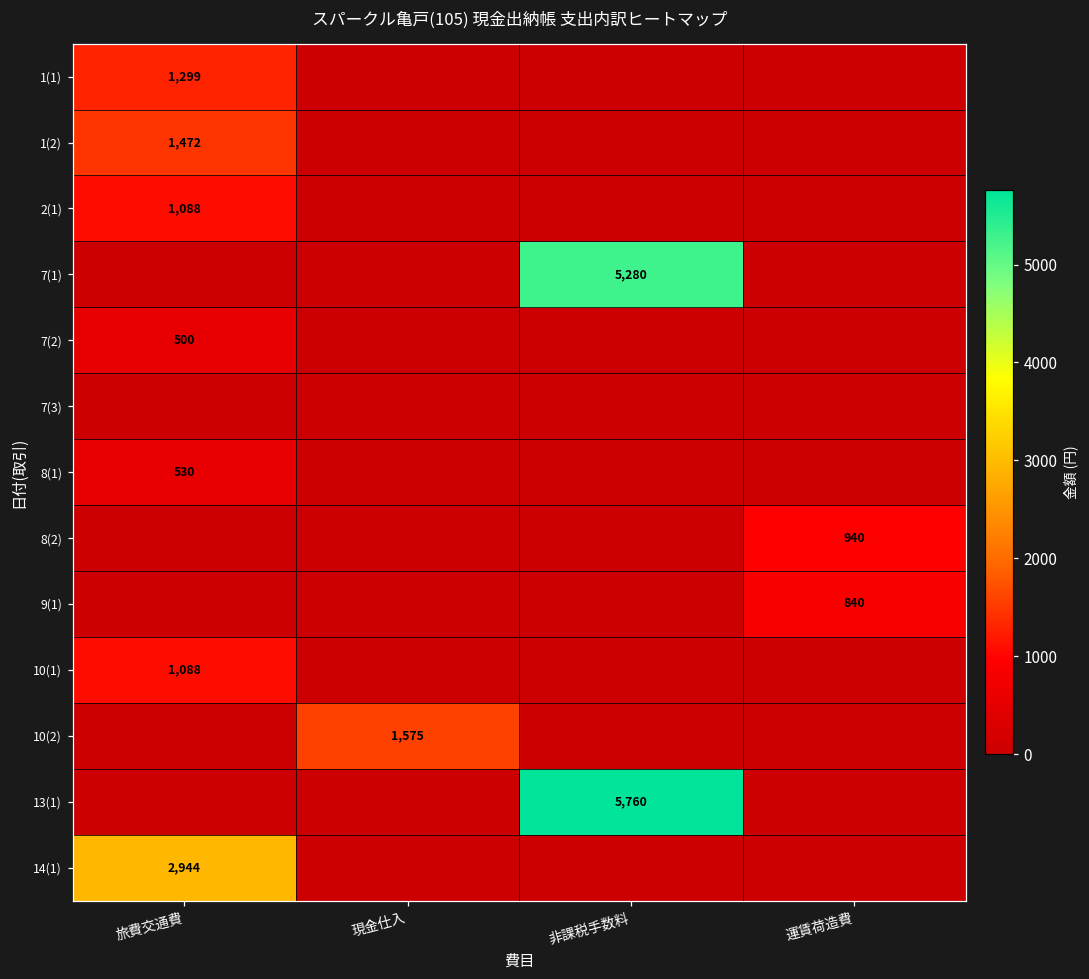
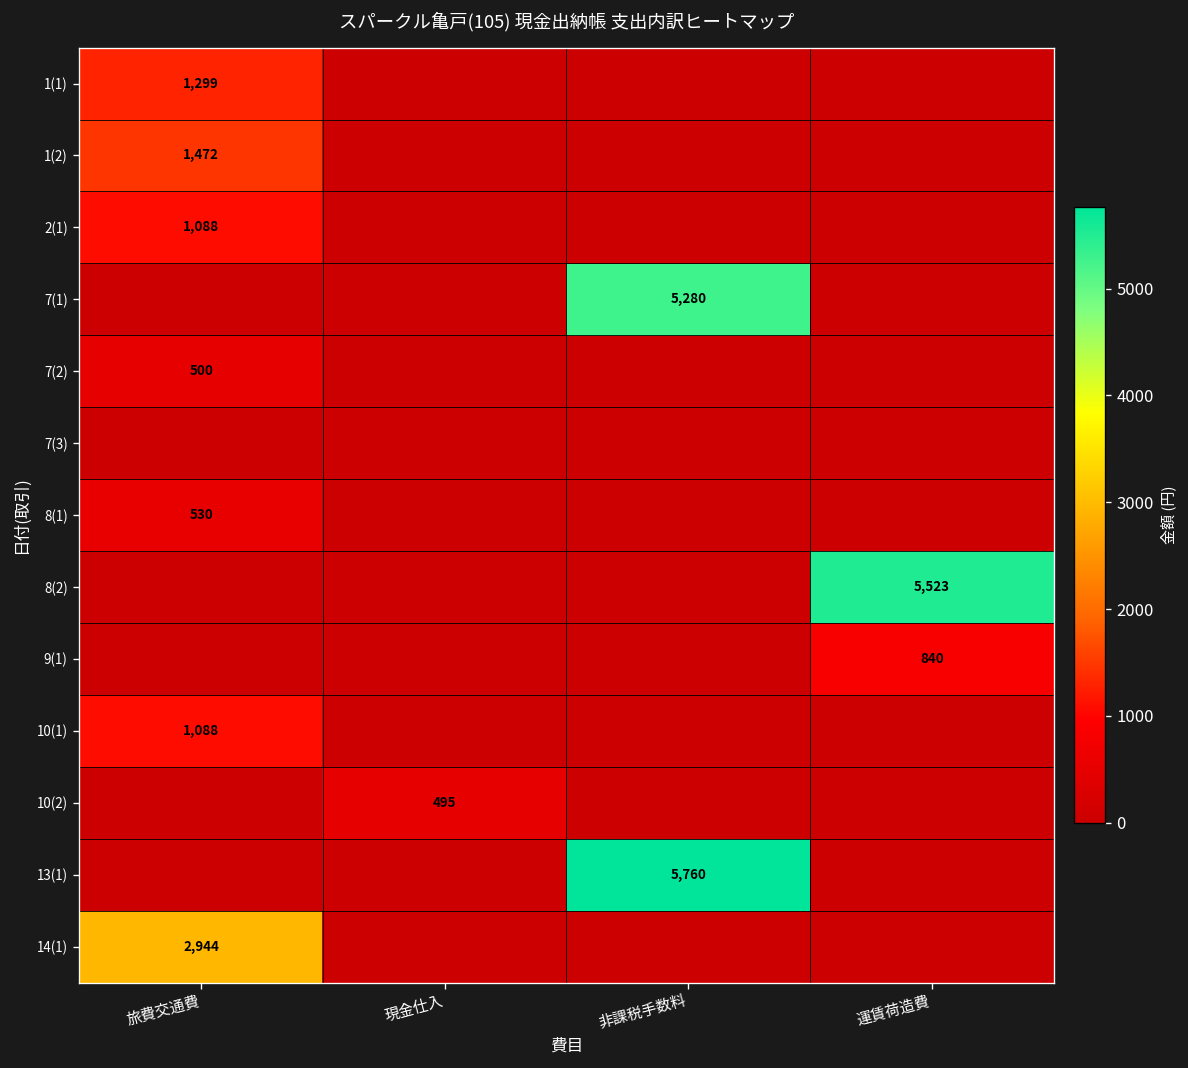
8(2), 運賃荷造費: 940 -> 5,523
10(2), 現金仕入: 1,575 -> 495
